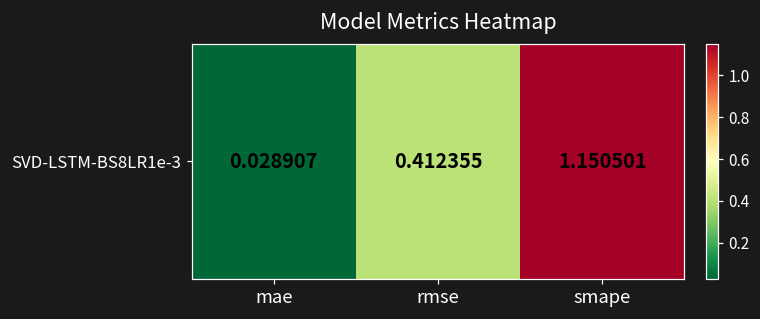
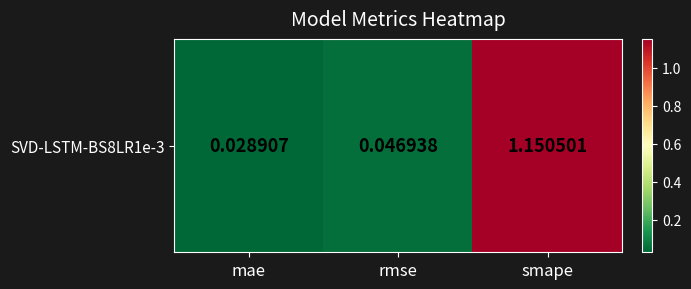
SVD-LSTM-BS8LR1e-3, rmse: 0.412355 -> 0.046938
